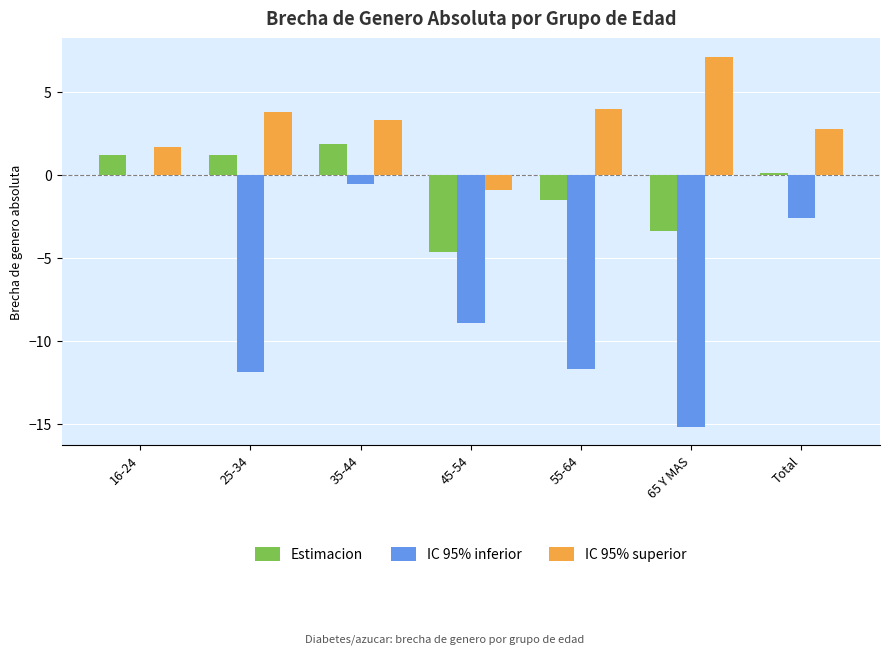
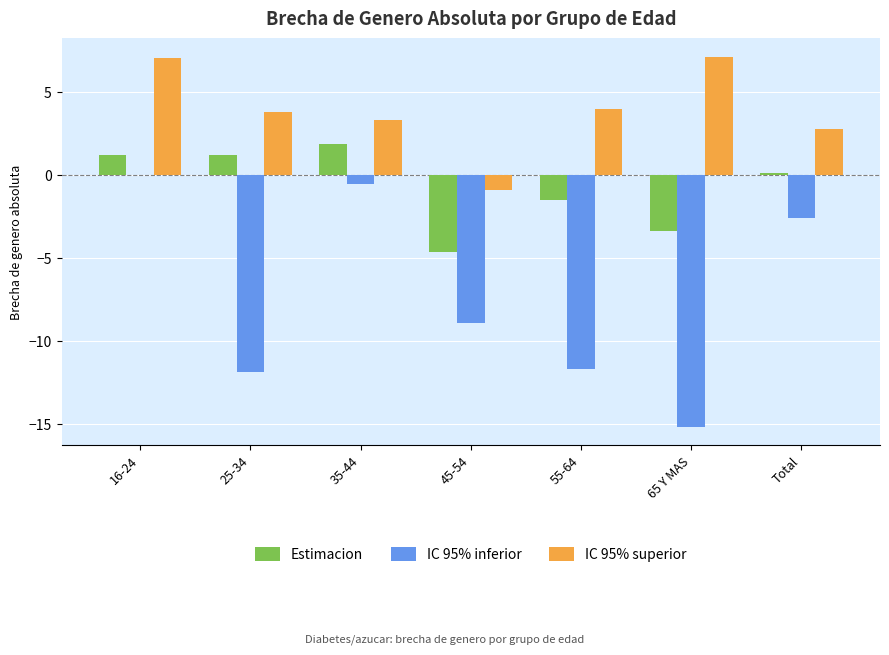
IC 95% superior, 16-24: 1.7 -> 7.1
